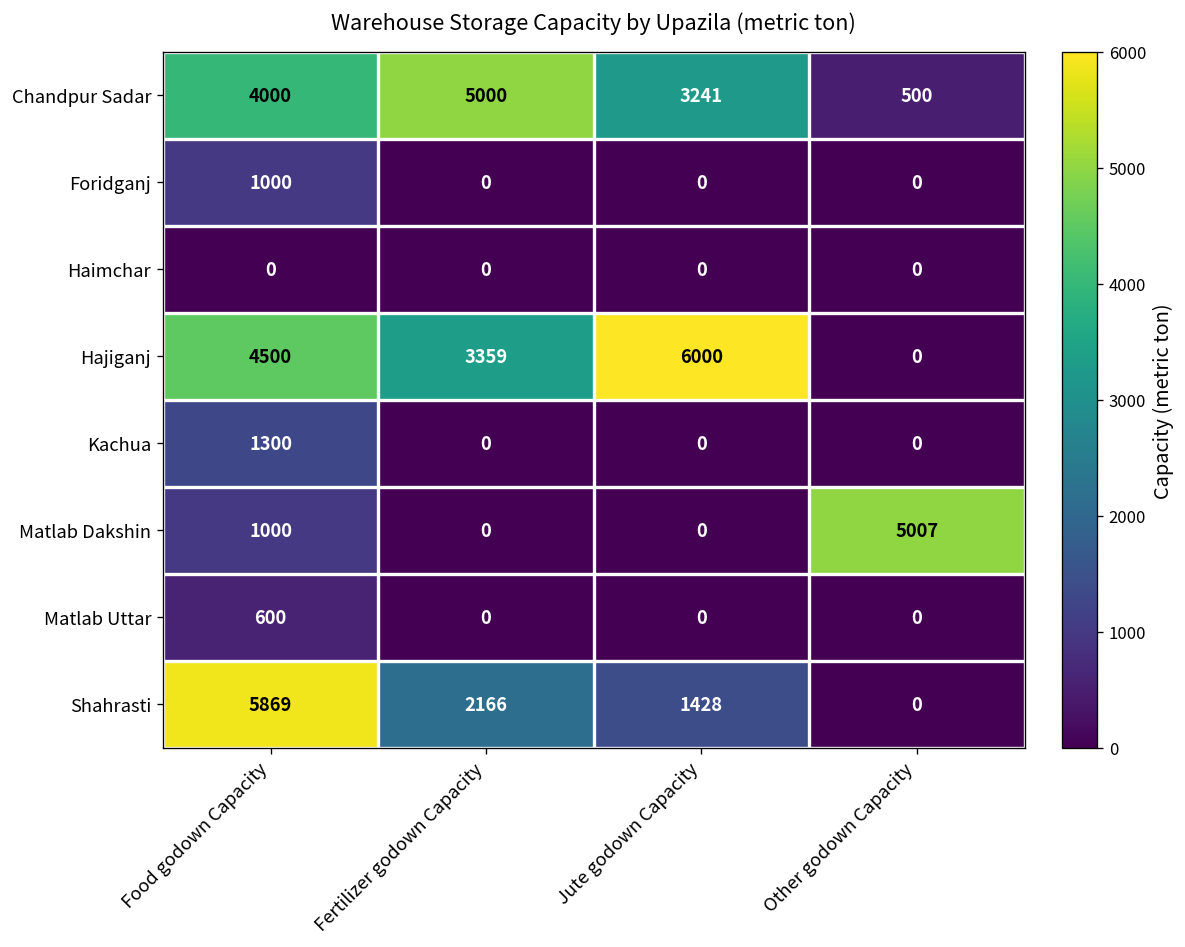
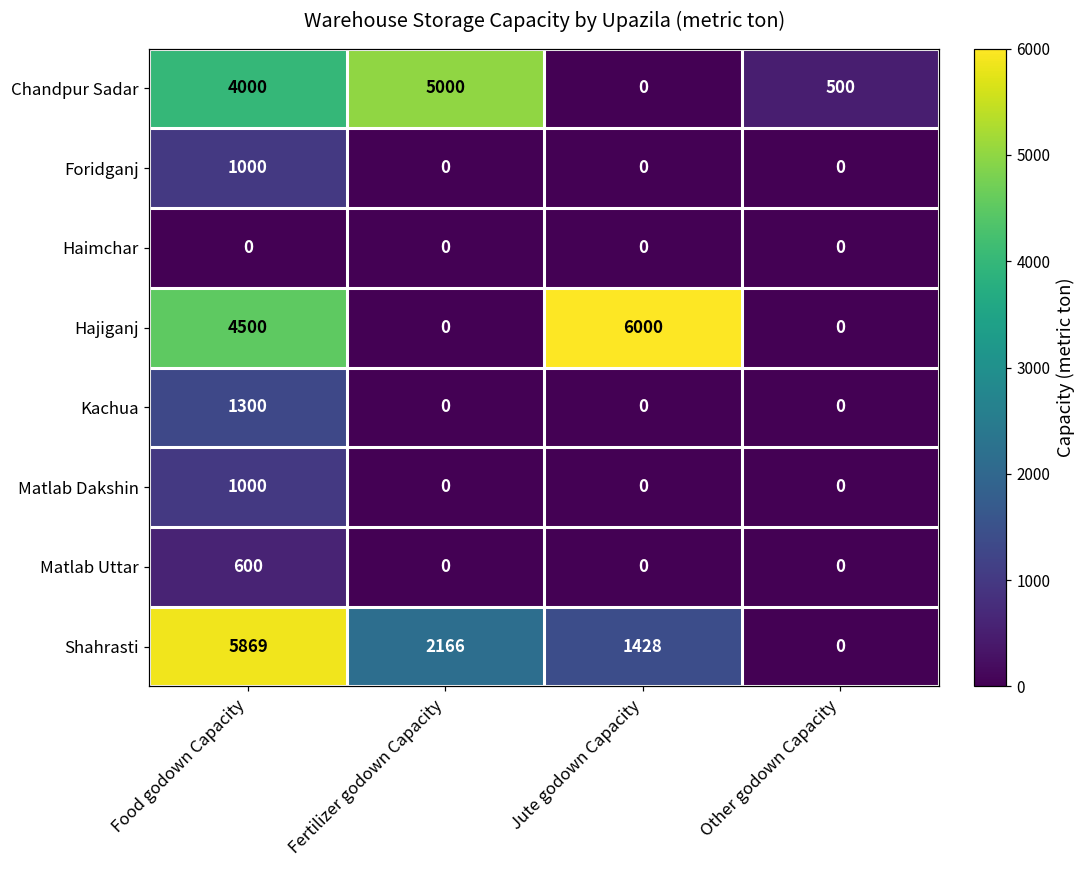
Chandpur Sadar, Jute godown Capacity: 3241 -> 0
Hajiganj, Fertilizer godown Capacity: 3359 -> 0
Matlab Dakshin, Other godown Capacity: 5007 -> 0
